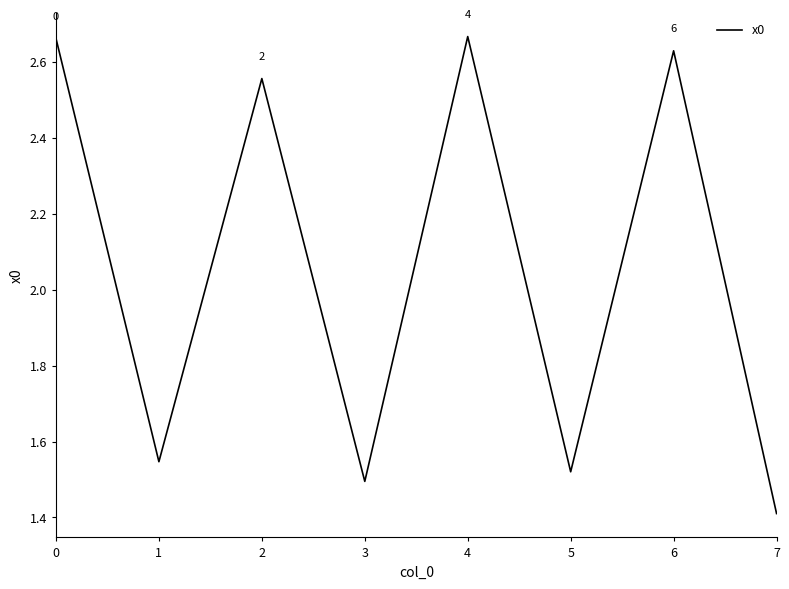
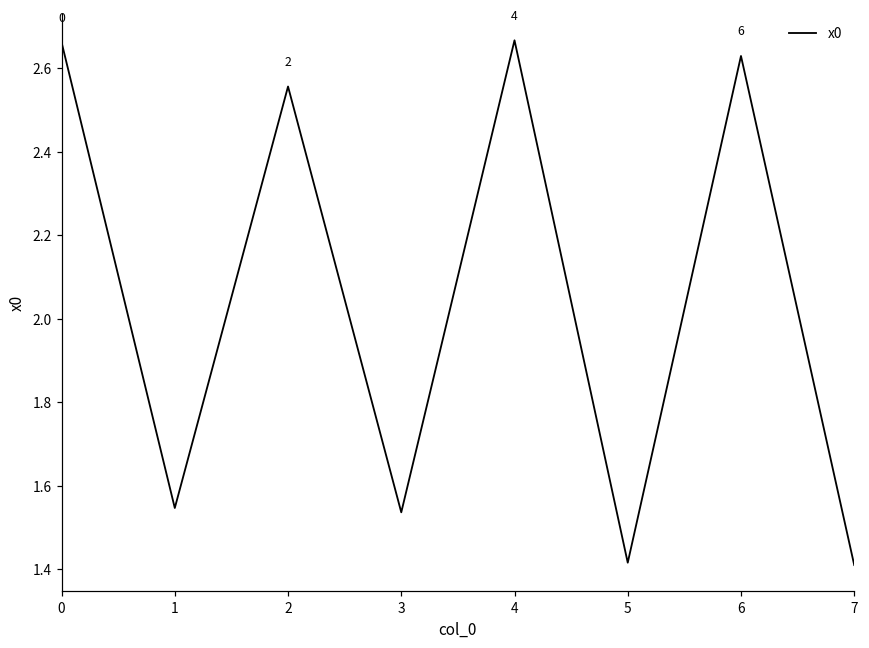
3: 1.50 -> 1.54
5: 1.52 -> 1.42
